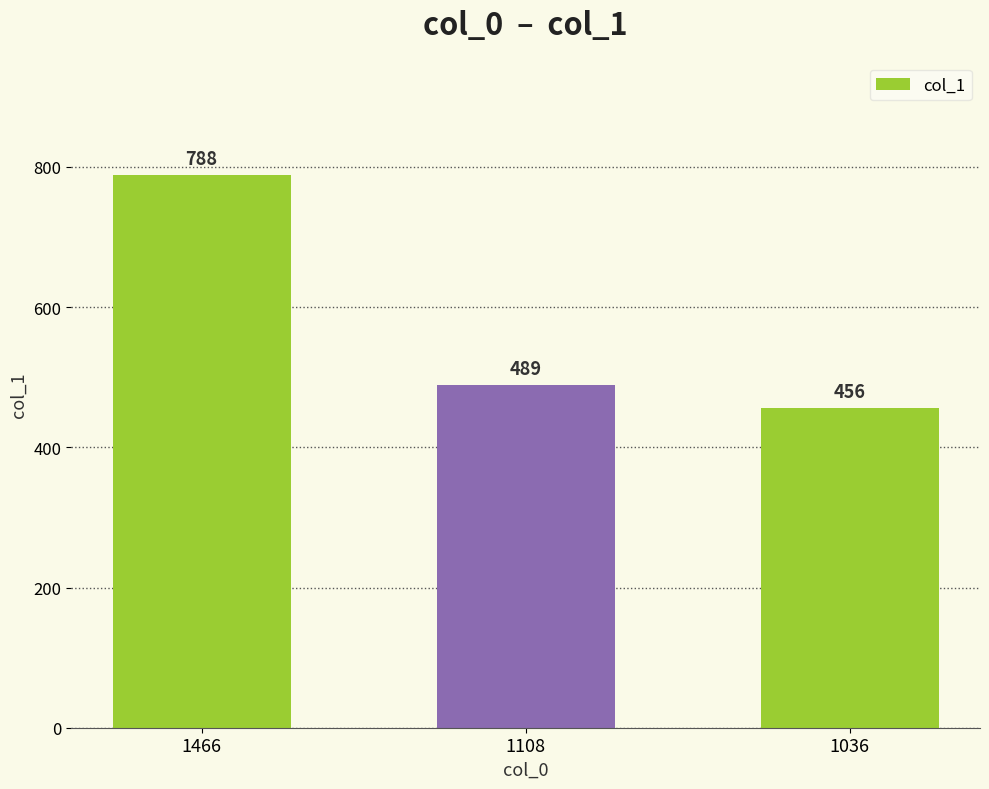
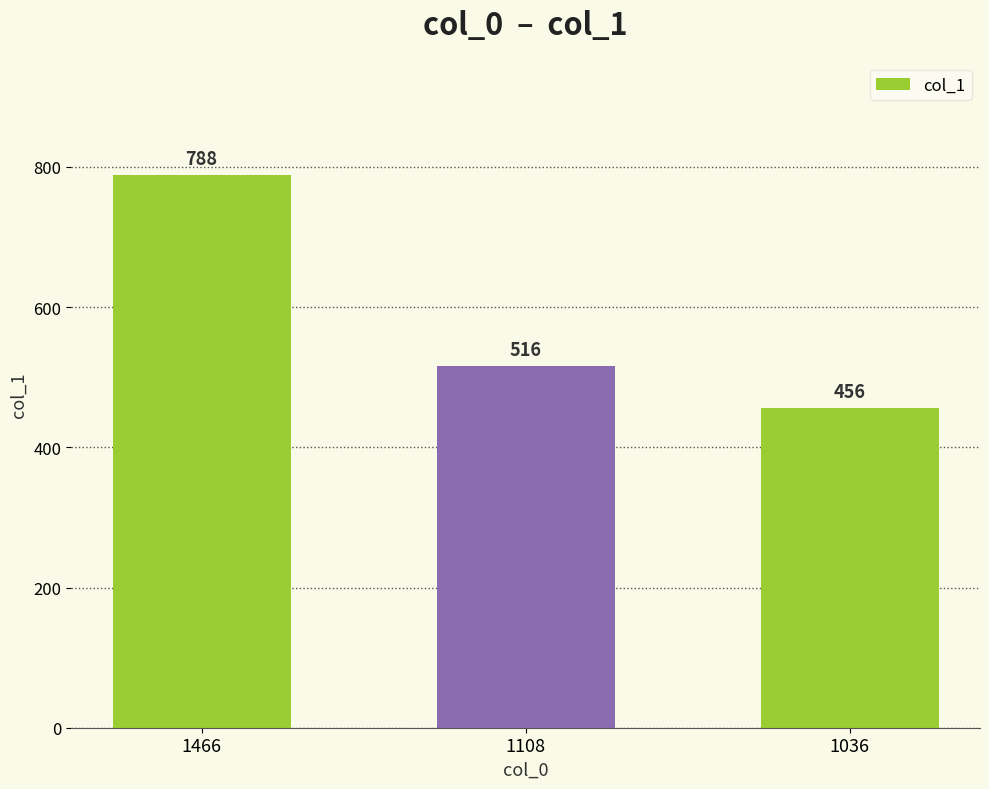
1108: 489 -> 516
